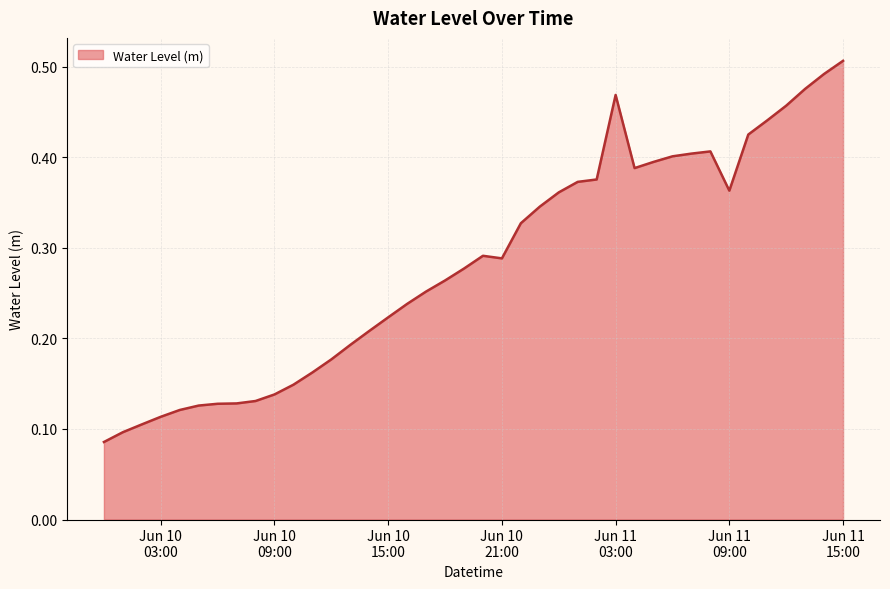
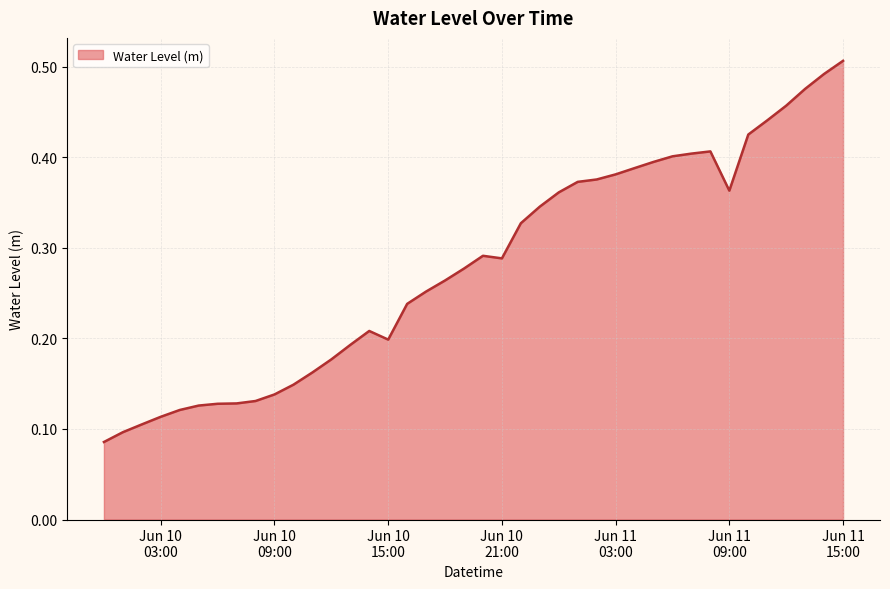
Jun 10 15:00: 0.22 -> 0.20
Jun 11 03:00: 0.47 -> 0.38
